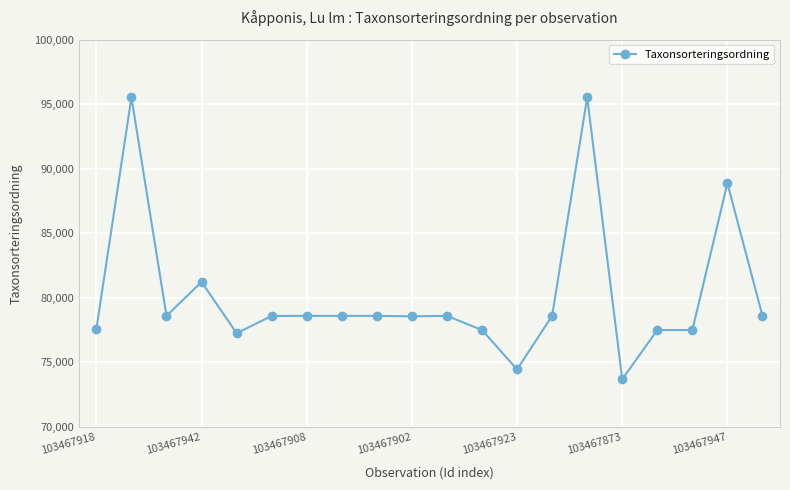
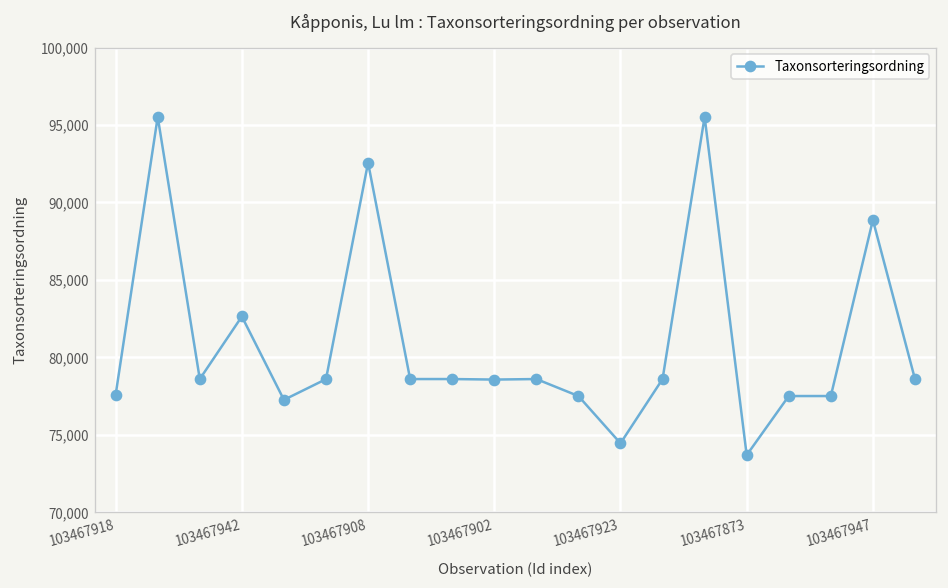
103467942: 81,200 -> 82,600
103467908: 78,600 -> 92,600
